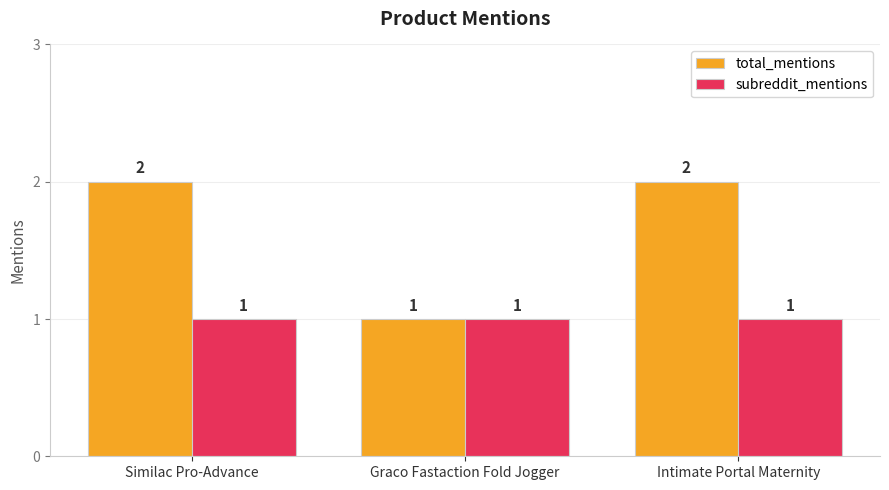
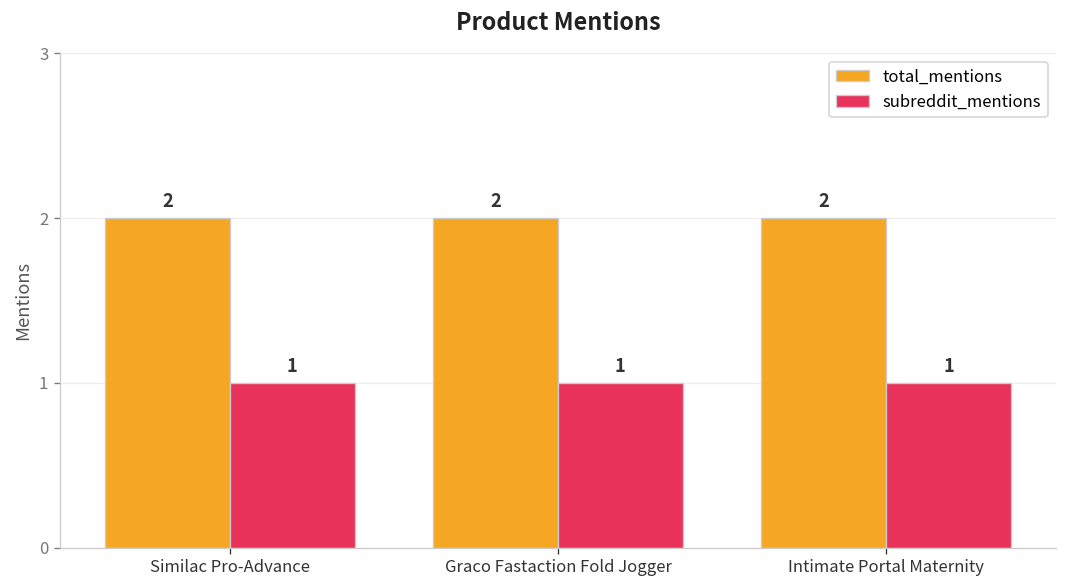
total_mentions, Graco Fastaction Fold Jogger: 1 -> 2
